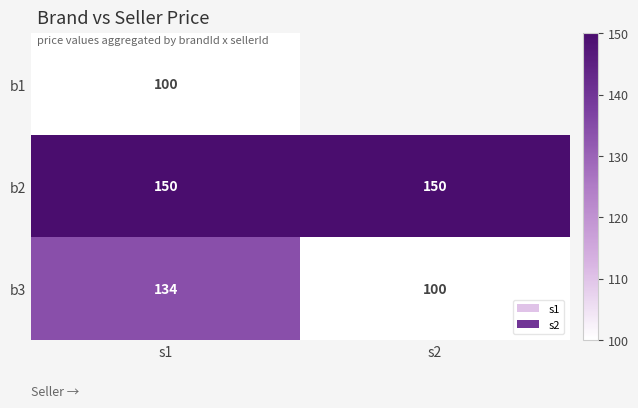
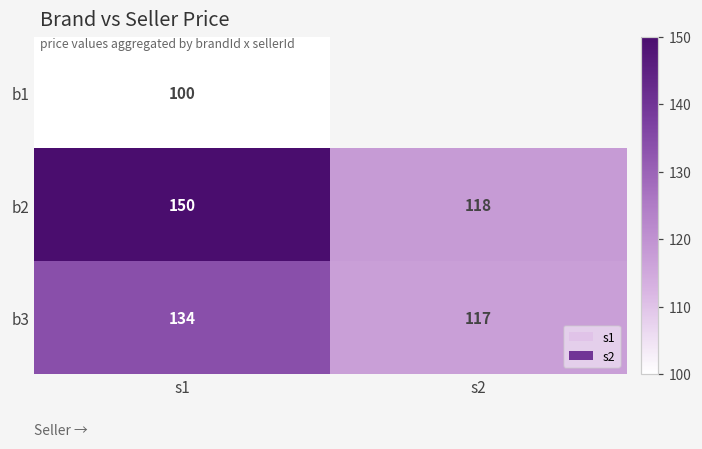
b2, s2: 150 -> 118
b3, s2: 100 -> 117
